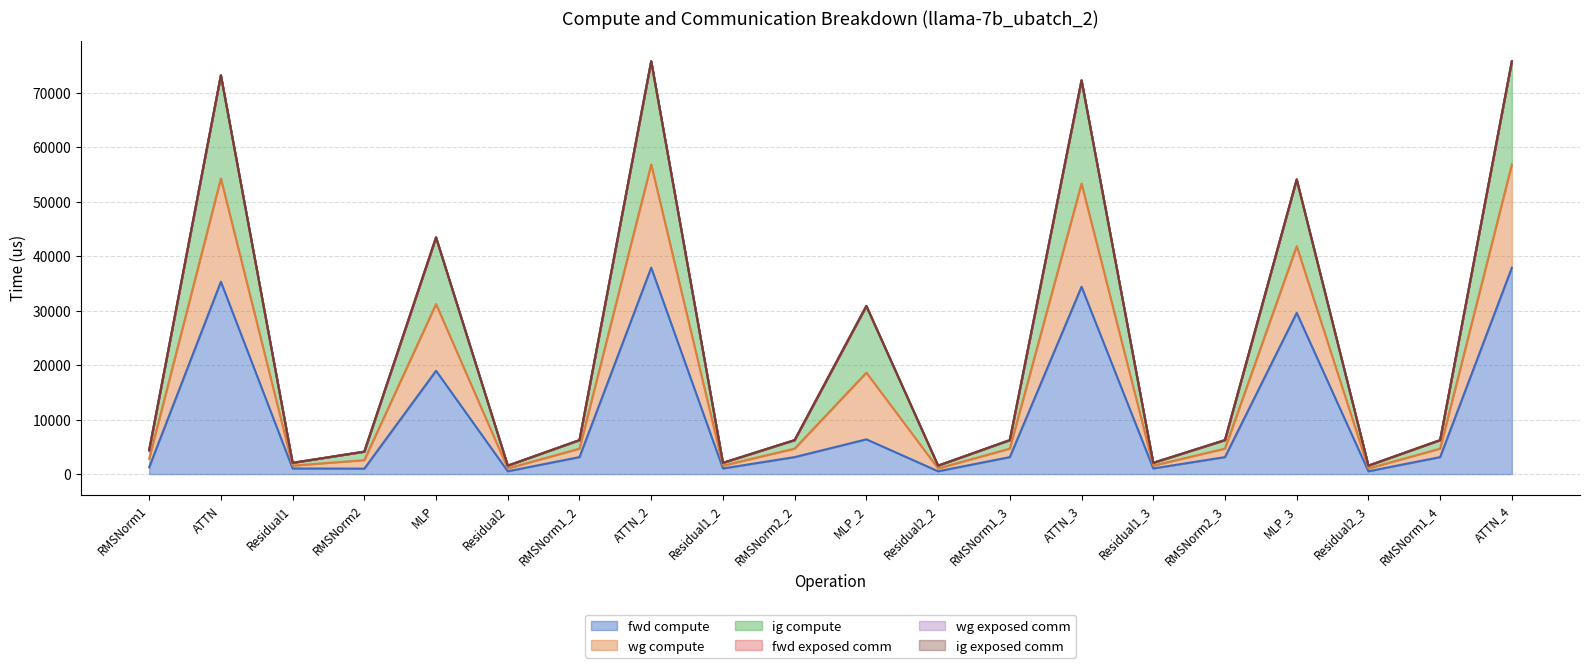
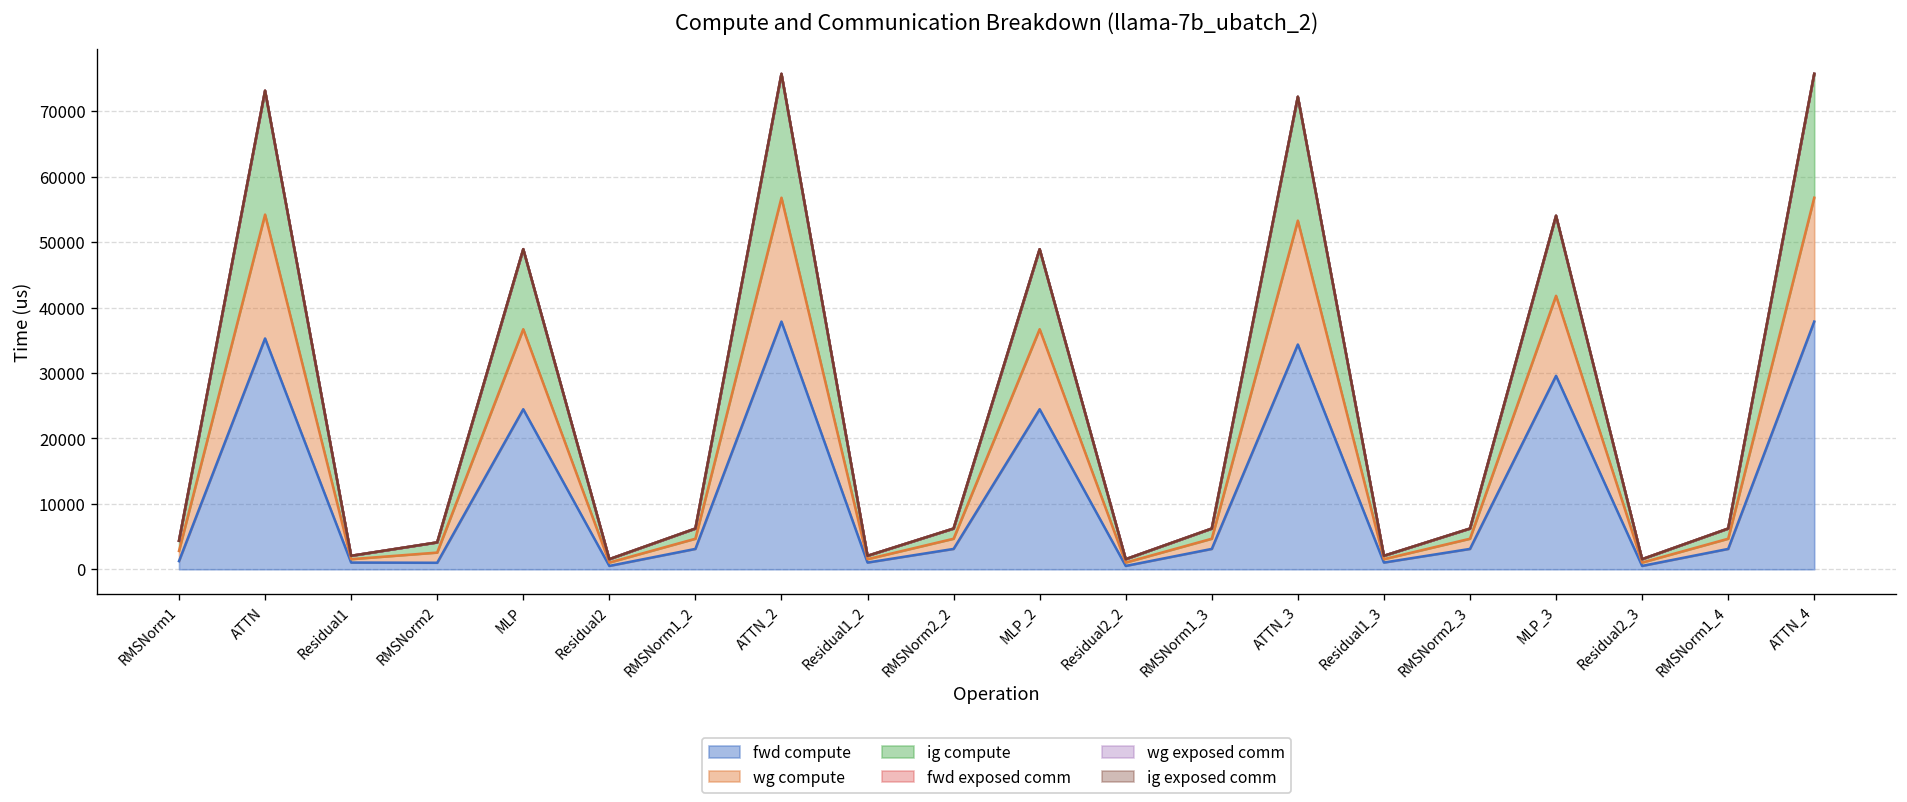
fwd compute, MLP: 19000 -> 24000
fwd compute, MLP_2: 6000 -> 24000
